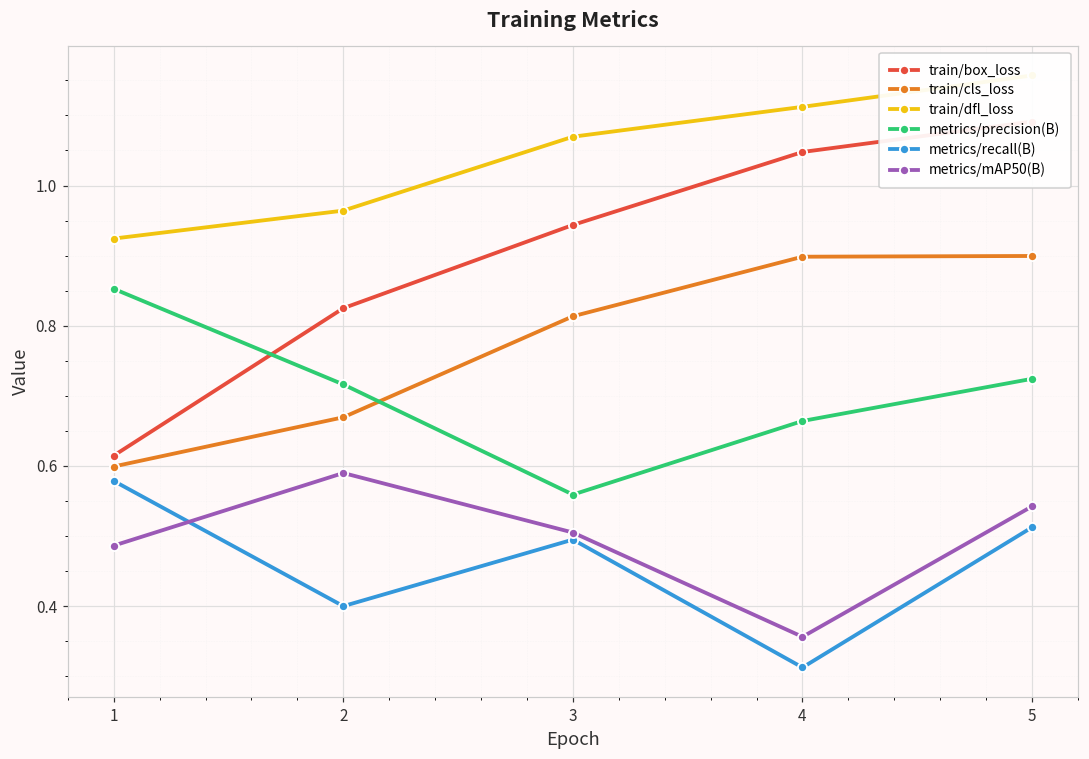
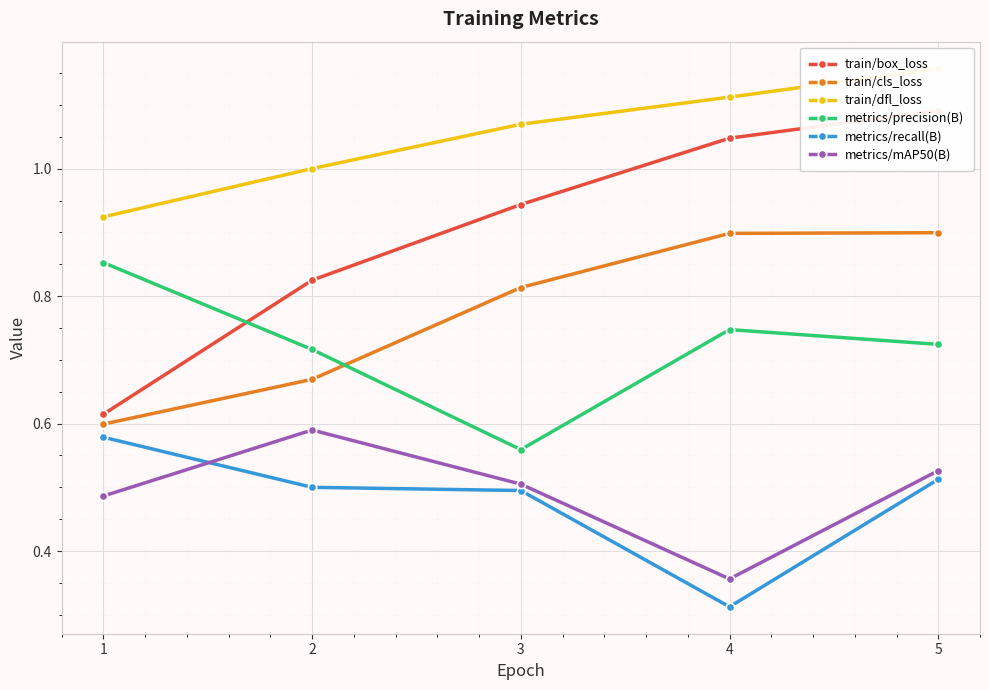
train/dfl_loss, 2: 0.96 -> 1.00
metrics/recall(B), 2: 0.4 -> 0.5
metrics/precision(B), 4: 0.66 -> 0.75
metrics/mAP50(B), 5: 0.54 -> 0.53
